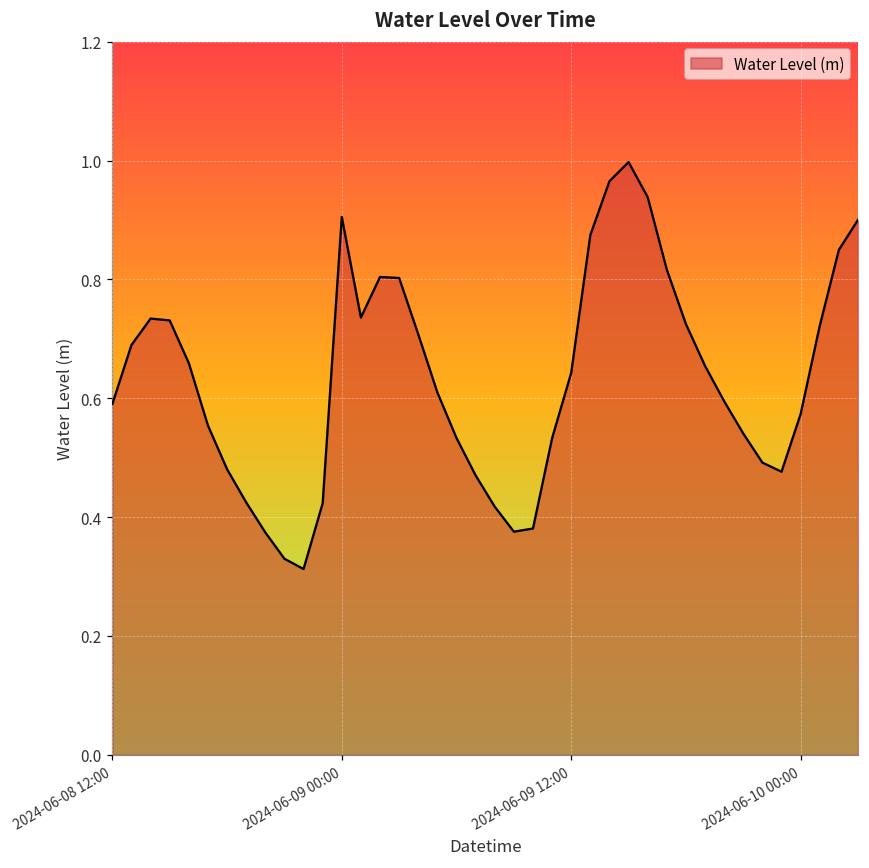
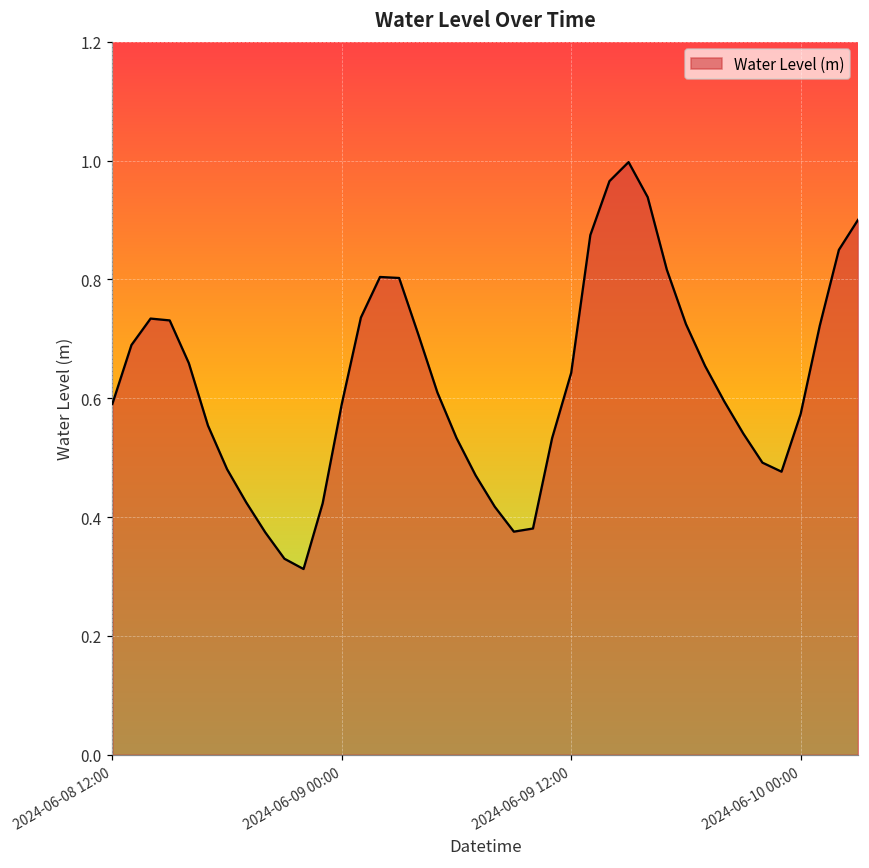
2024-06-09 00:00: 0.91 -> 0.59
